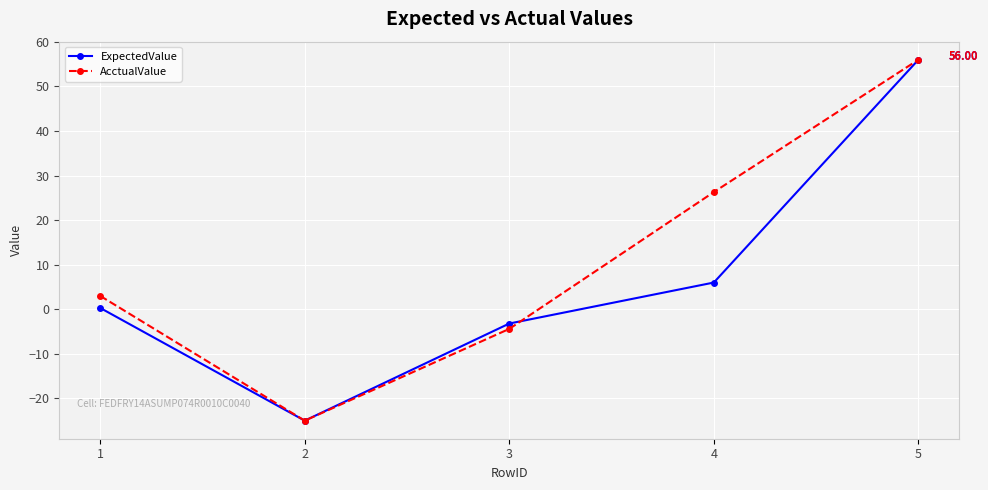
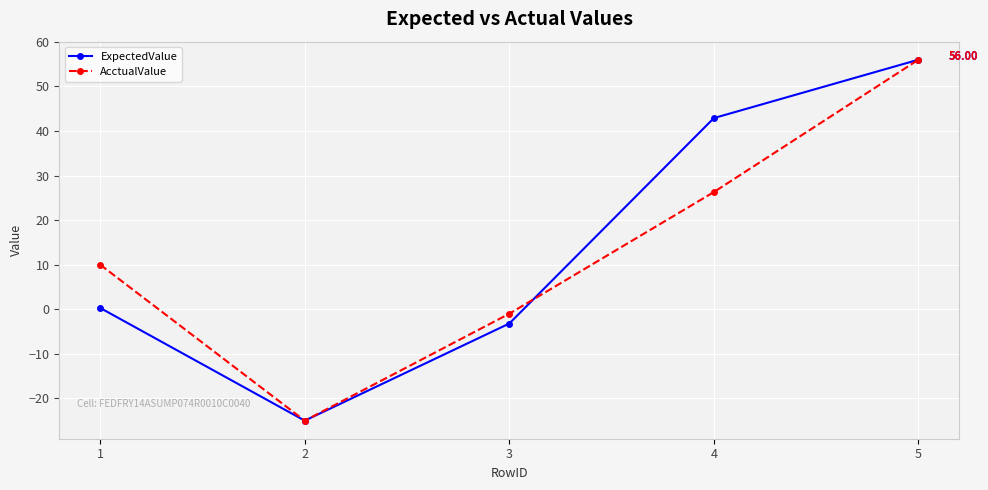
AcctualValue, 1: 3 -> 10
AcctualValue, 3: -4 -> -1
ExpectedValue, 4: 6 -> 43
